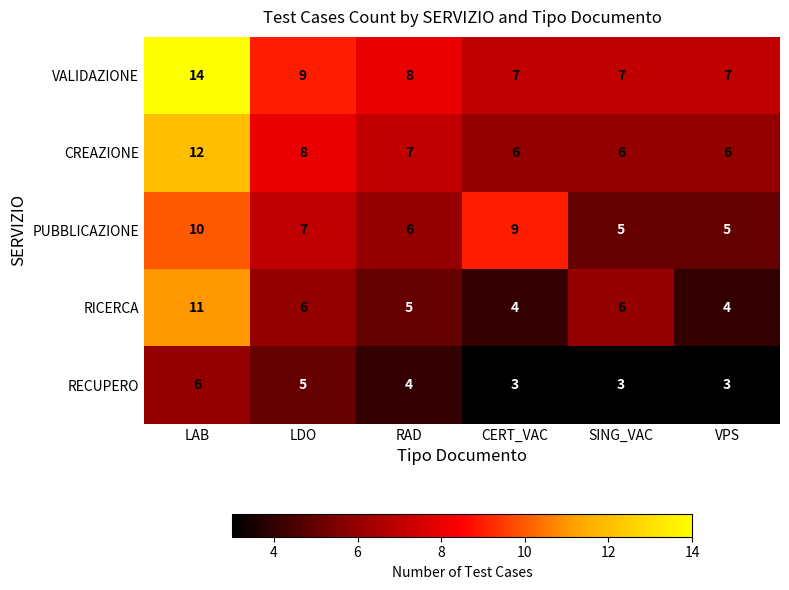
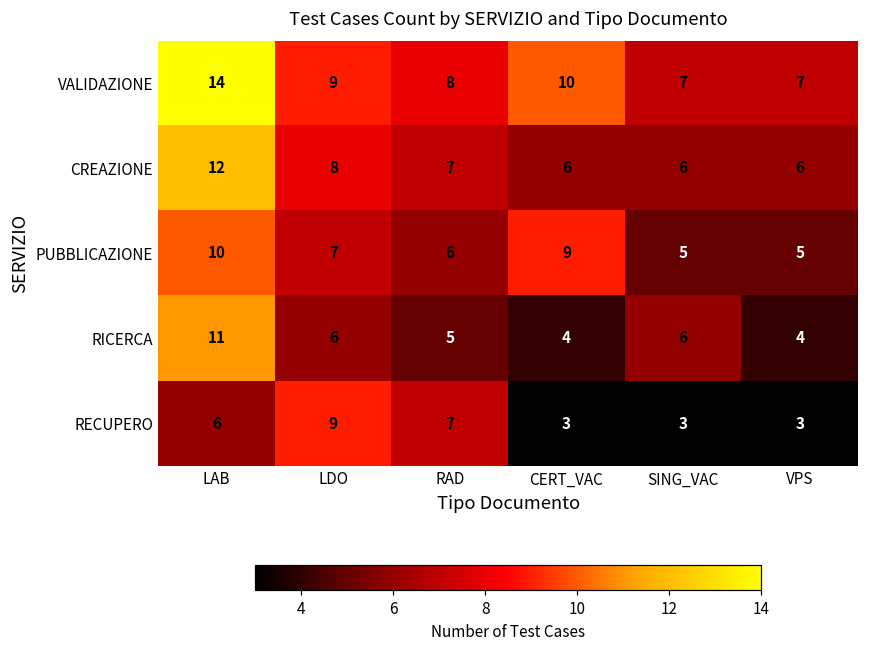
VALIDAZIONE, CERT_VAC: 7 -> 10
RECUPERO, LDO: 5 -> 9
RECUPERO, RAD: 4 -> 7
